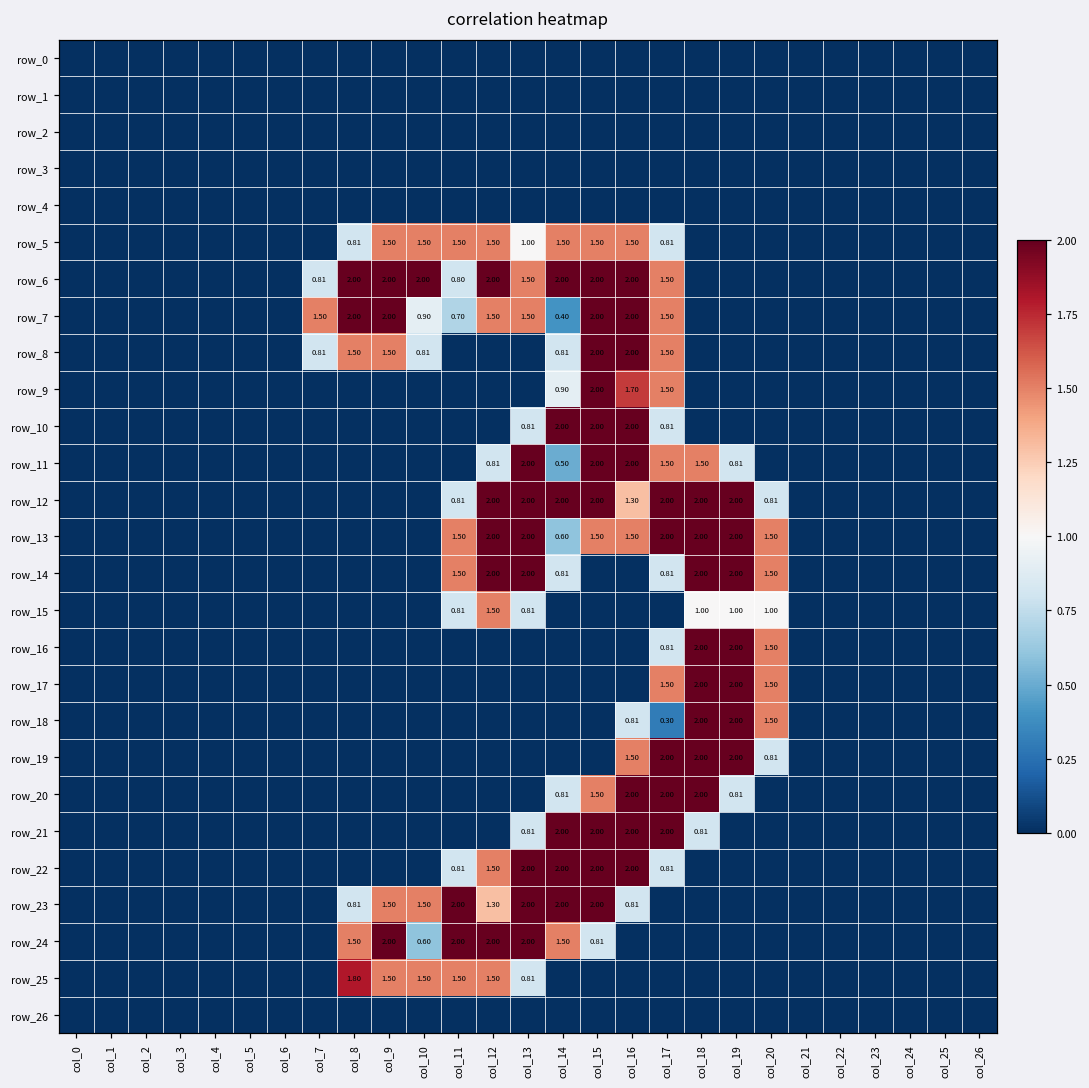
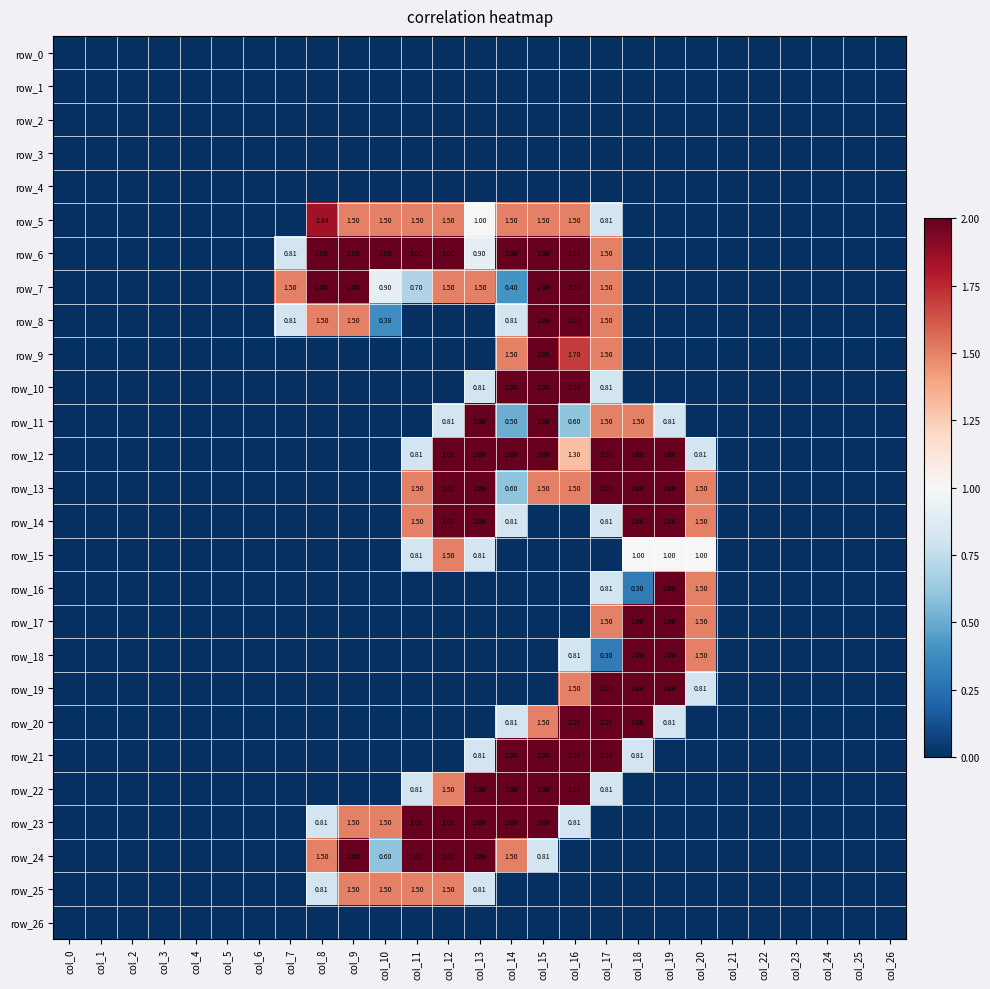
row_5, col_8: 0.81 -> 1.84
row_6, col_11: 0.80 -> 2.00
row_6, col_13: 1.50 -> 0.90
row_8, col_10: 0.81 -> 0.38
row_9, col_14: 0.90 -> 1.50
row_11, col_16: 2.00 -> 0.60
row_16, col_18: 2.00 -> 0.30
row_23, col_12: 1.30 -> 2.00
row_25, col_8: 1.80 -> 0.81
